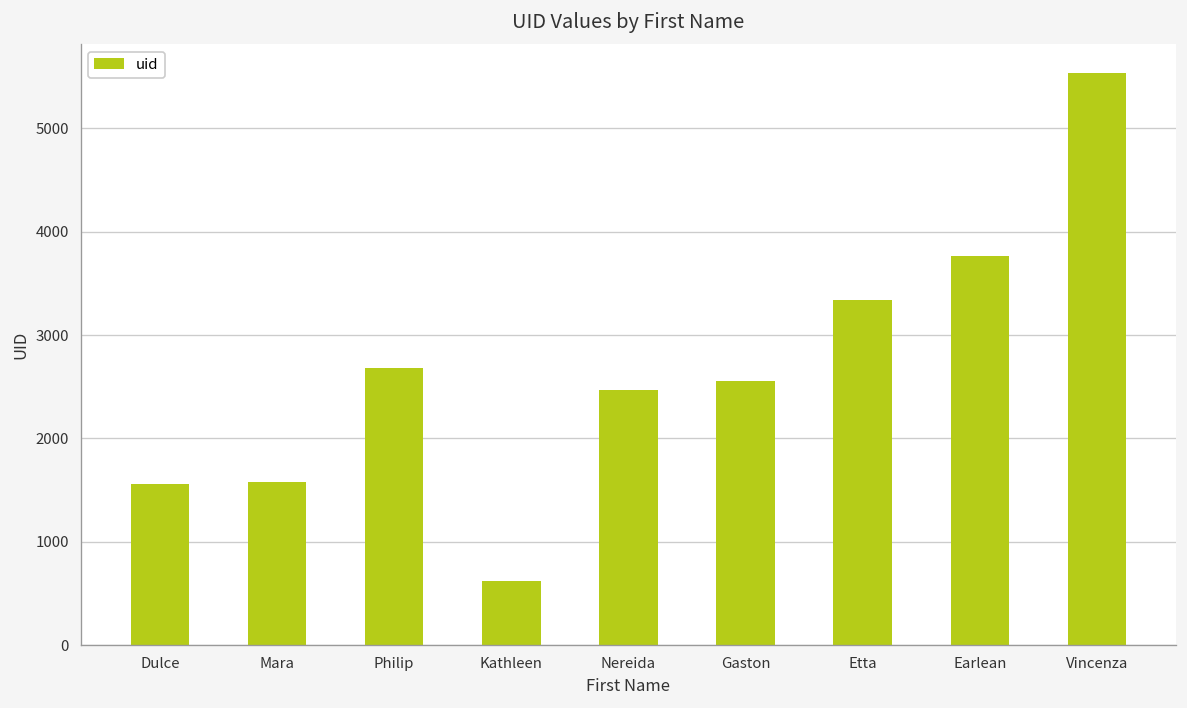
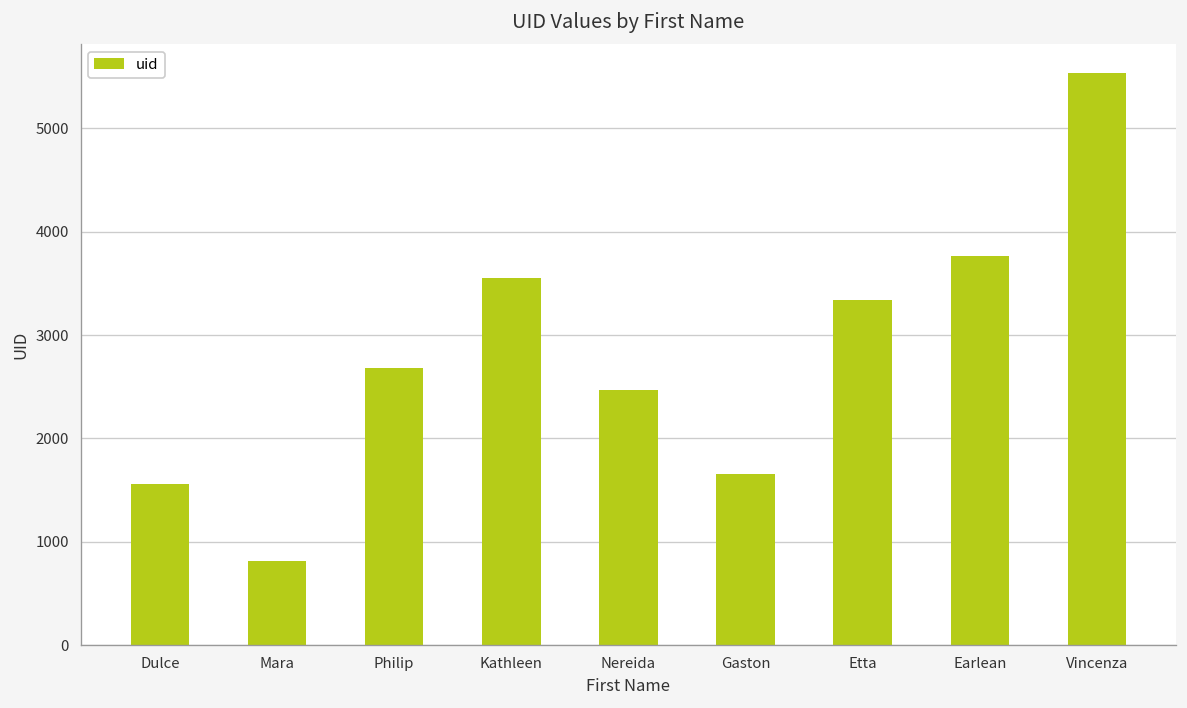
Mara: 1600 -> 800
Kathleen: 600 -> 3500
Gaston: 2600 -> 1700
